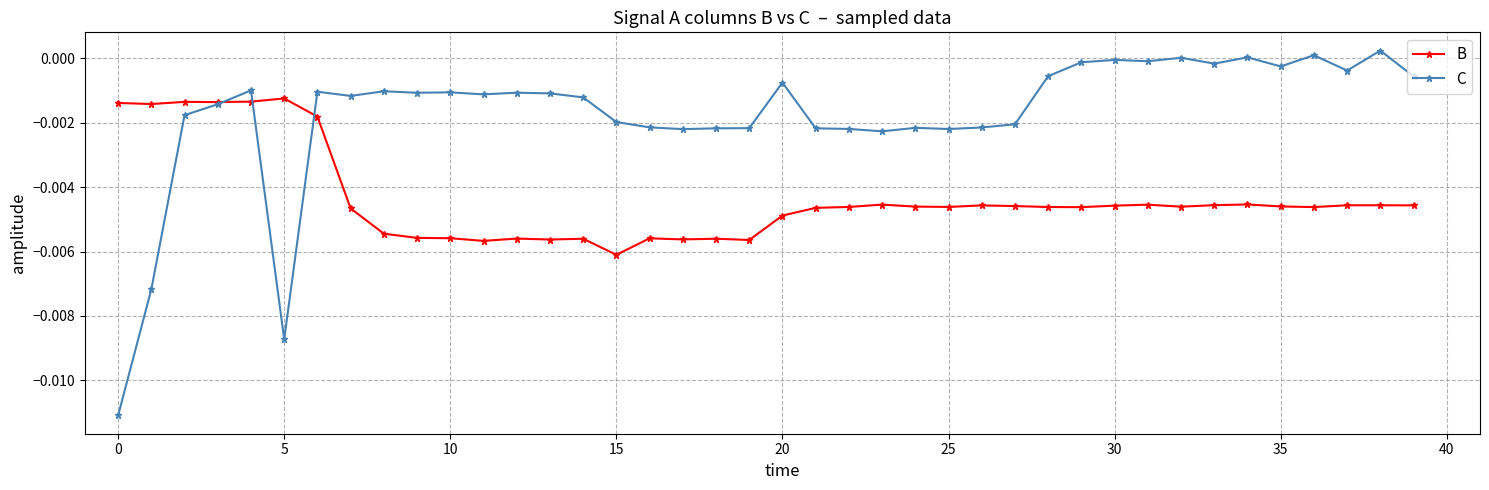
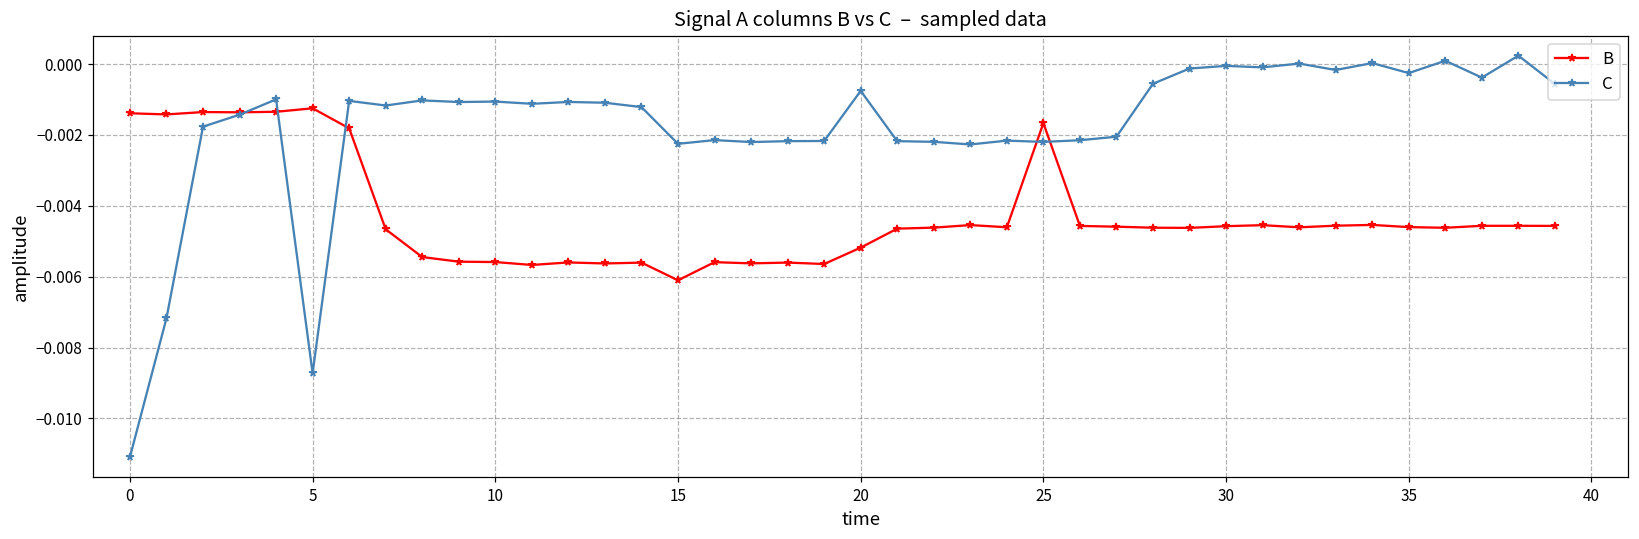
C, 15: -0.0020 -> -0.0023
B, 20: -0.0049 -> -0.0052
B, 25: -0.0046 -> -0.0017
